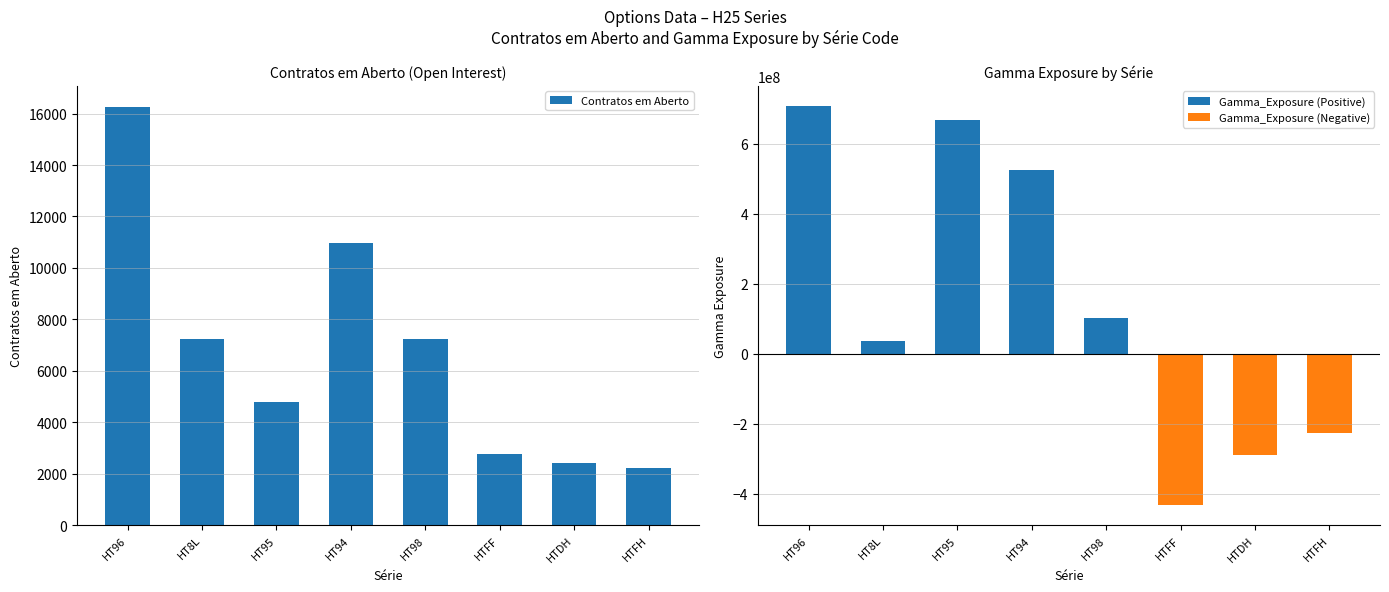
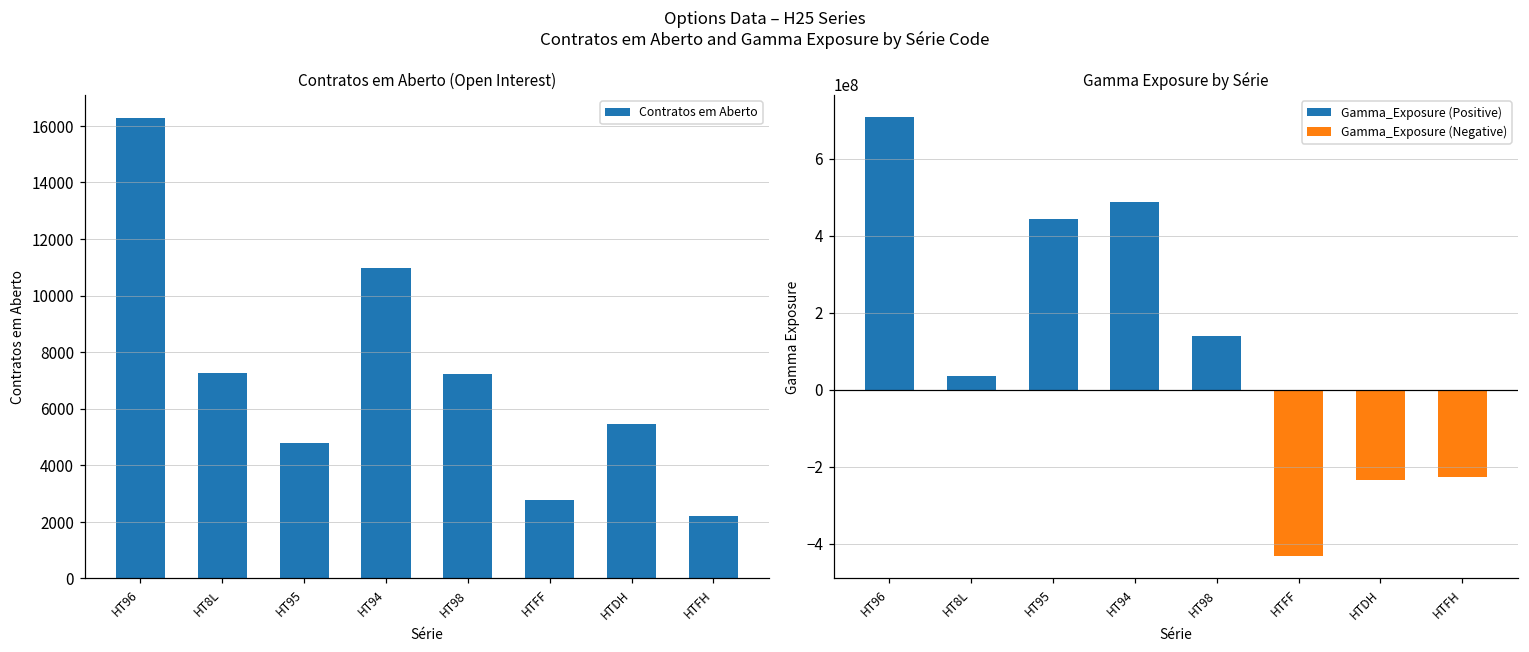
Contratos em Aberto (Open Interest), HTDH: 2400 -> 5500
Gamma Exposure by Série, Gamma_Exposure (Positive), HT95: 670000000 -> 440000000
Gamma Exposure by Série, Gamma_Exposure (Positive), HT94: 530000000 -> 490000000
Gamma Exposure by Série, Gamma_Exposure (Positive), HT98: 100000000 -> 140000000
Gamma Exposure by Série, Gamma_Exposure (Negative), HTDH: -290000000 -> -230000000
